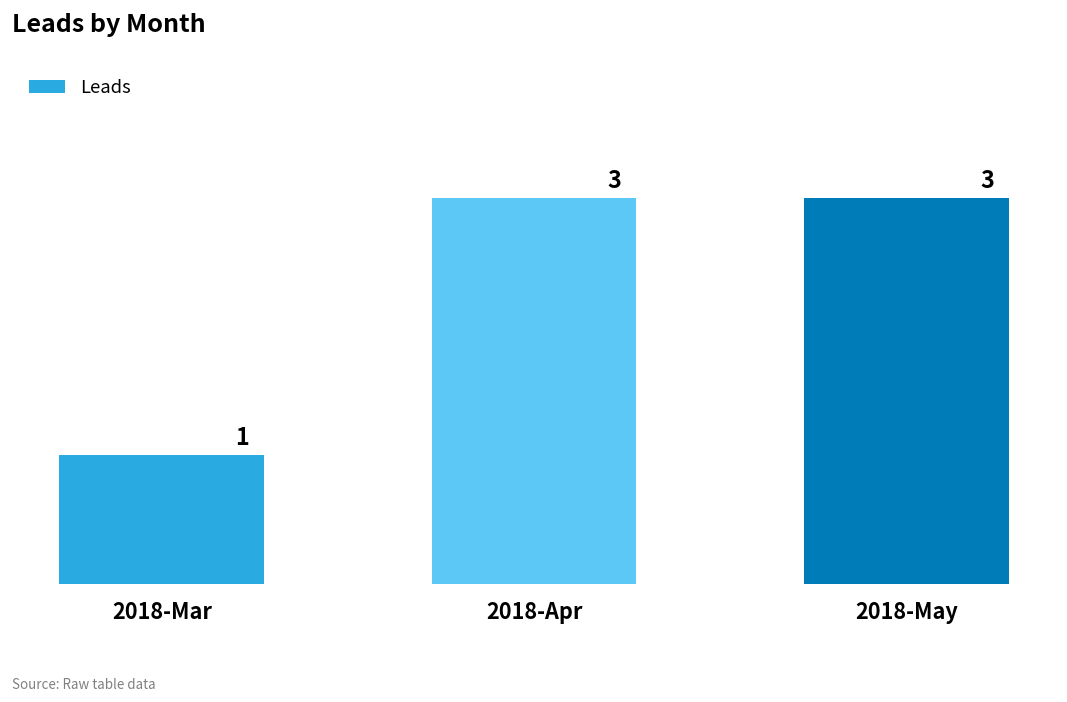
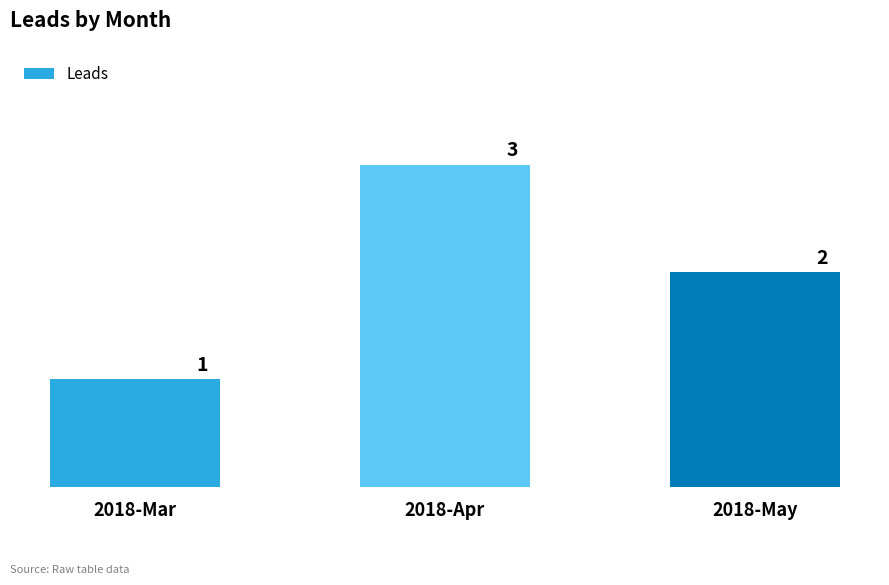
2018-May: 3 -> 2
